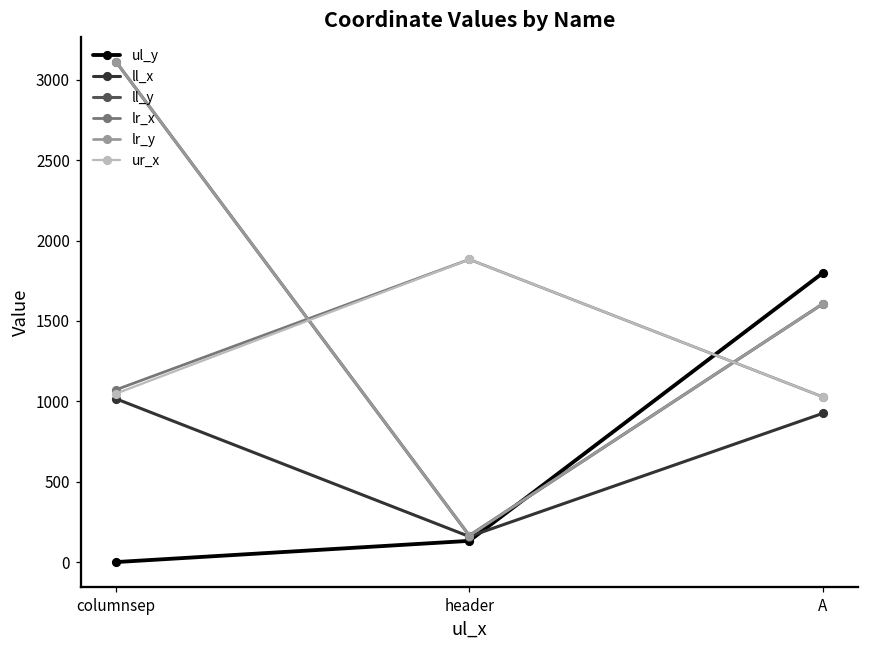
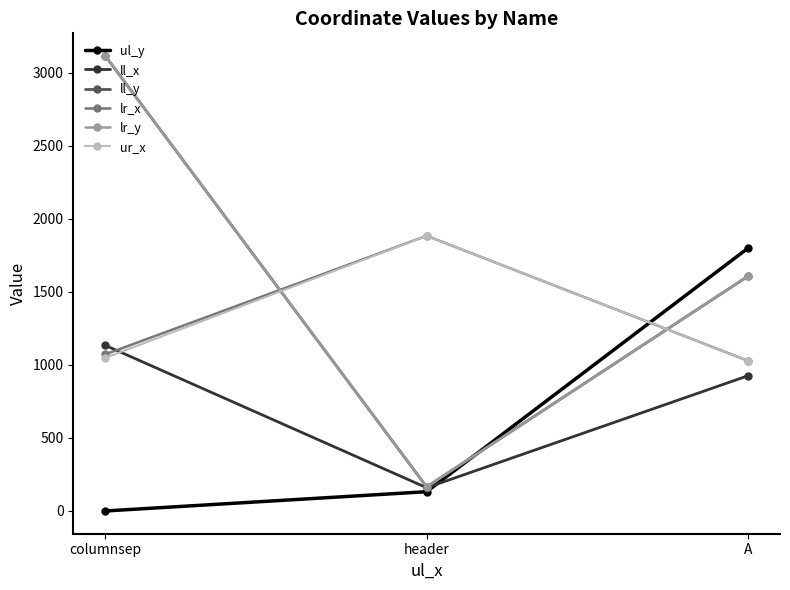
ll_x, columnsep: 1020 -> 1130
